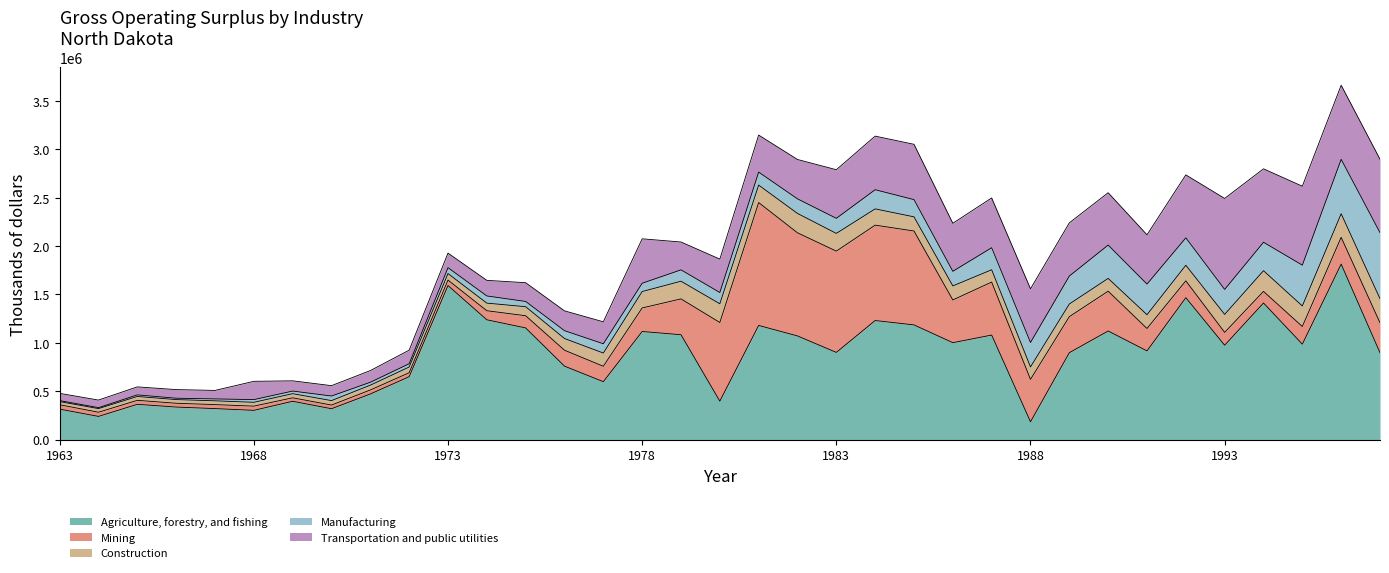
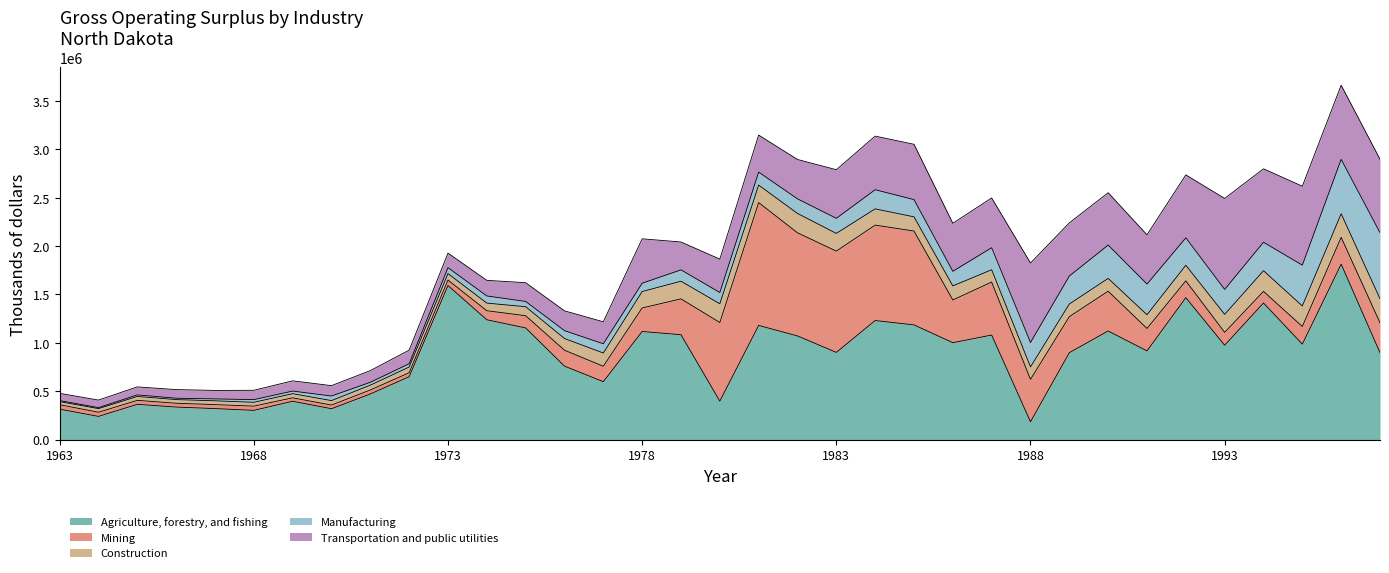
Transportation and public utilities, 1968: 200000 -> 100000
Transportation and public utilities, 1988: 600000 -> 800000
